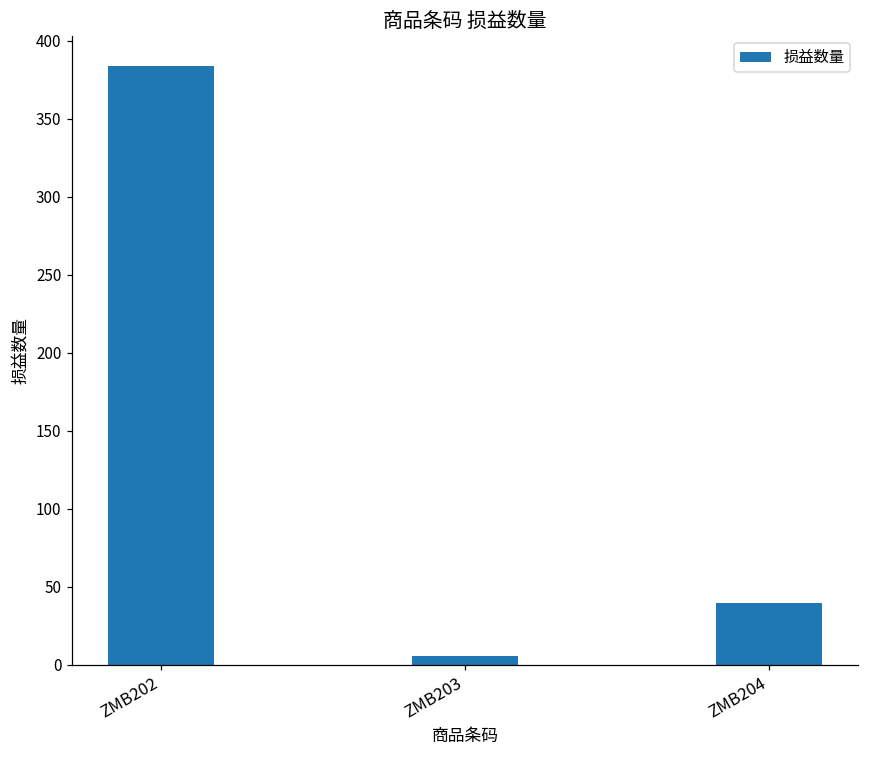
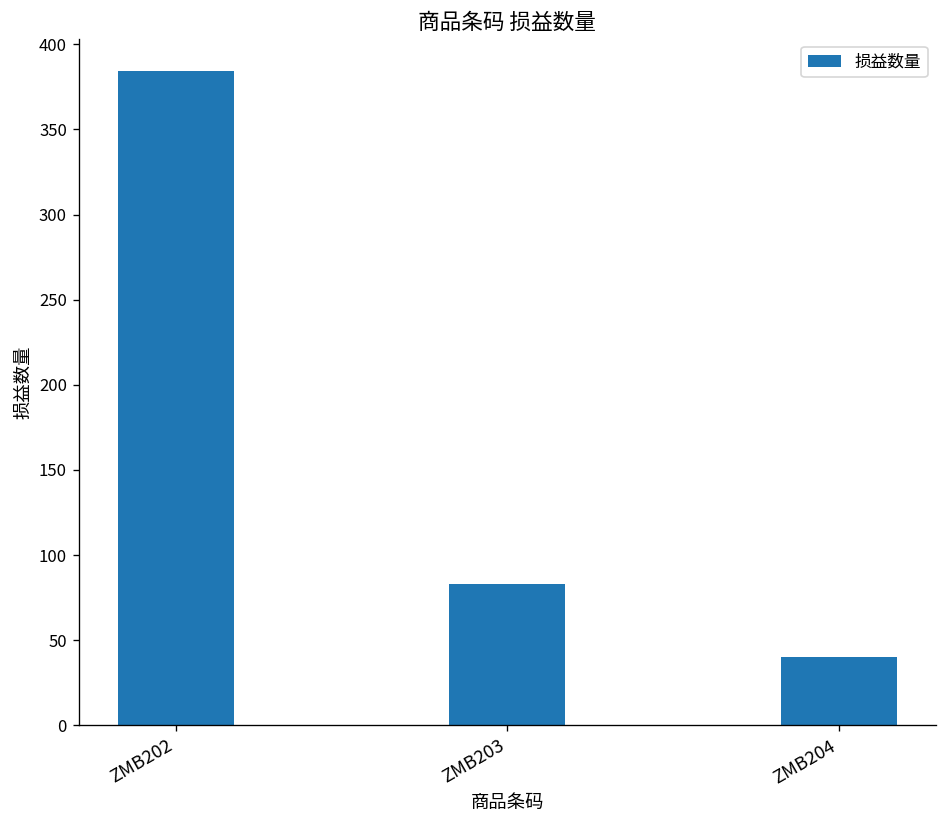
ZMB203: 6 -> 83
